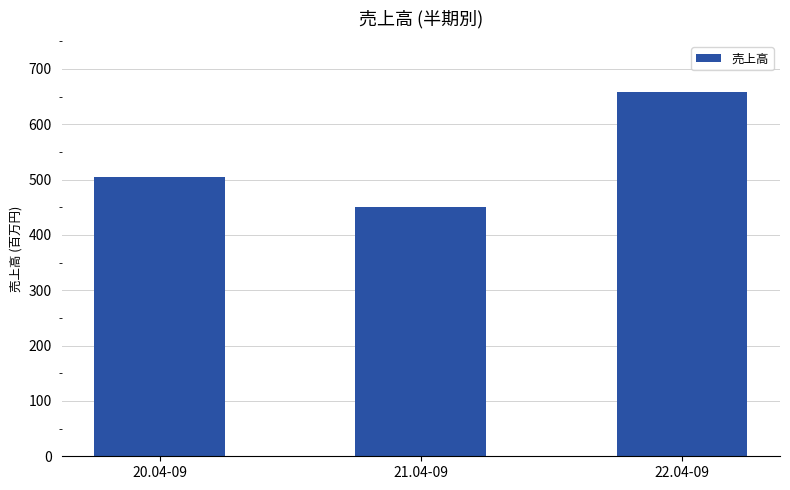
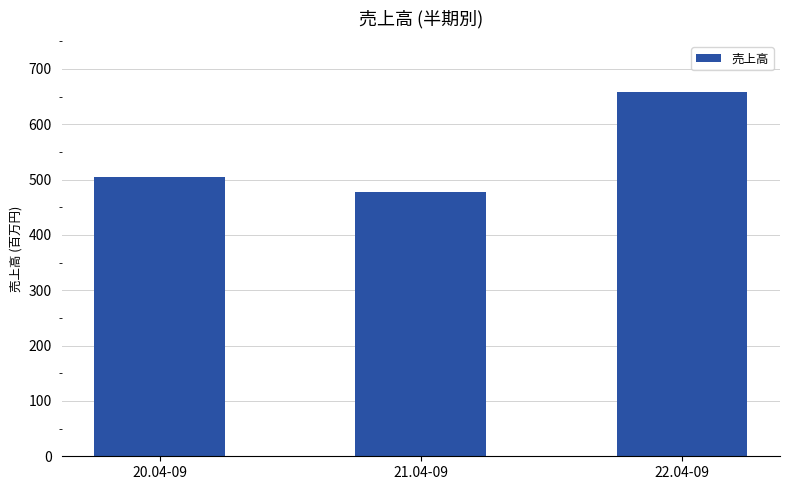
21.04-09: 450 -> 480
